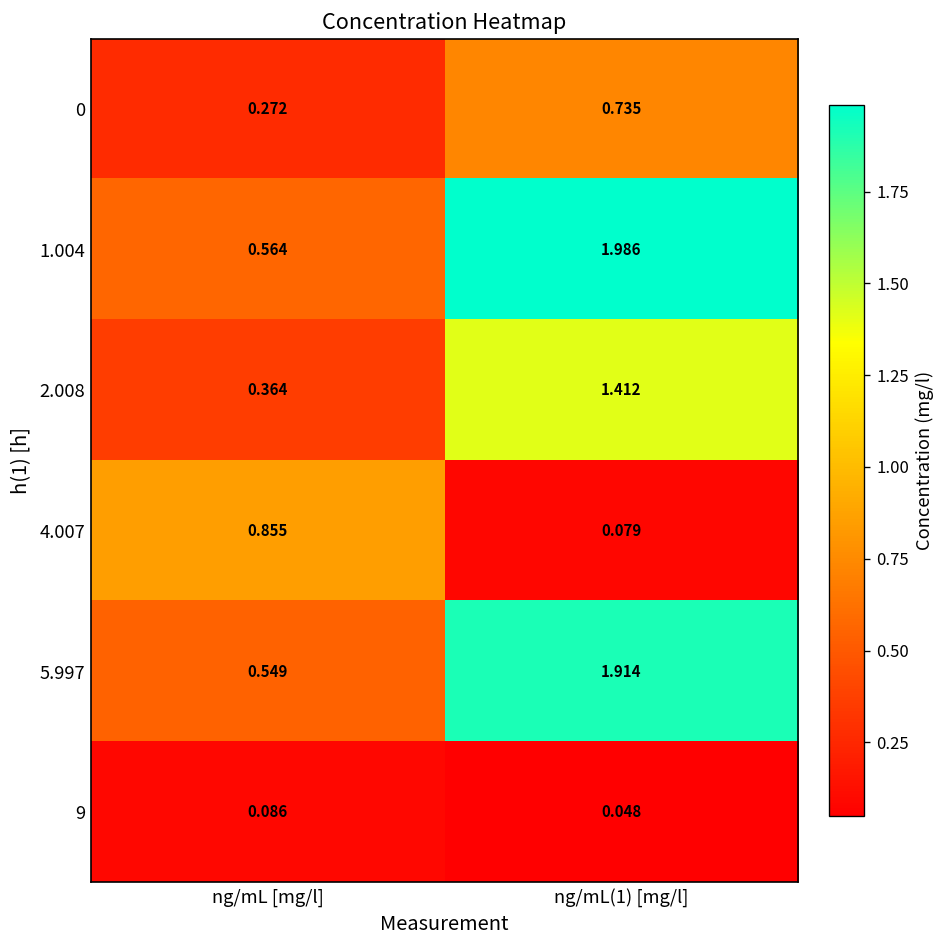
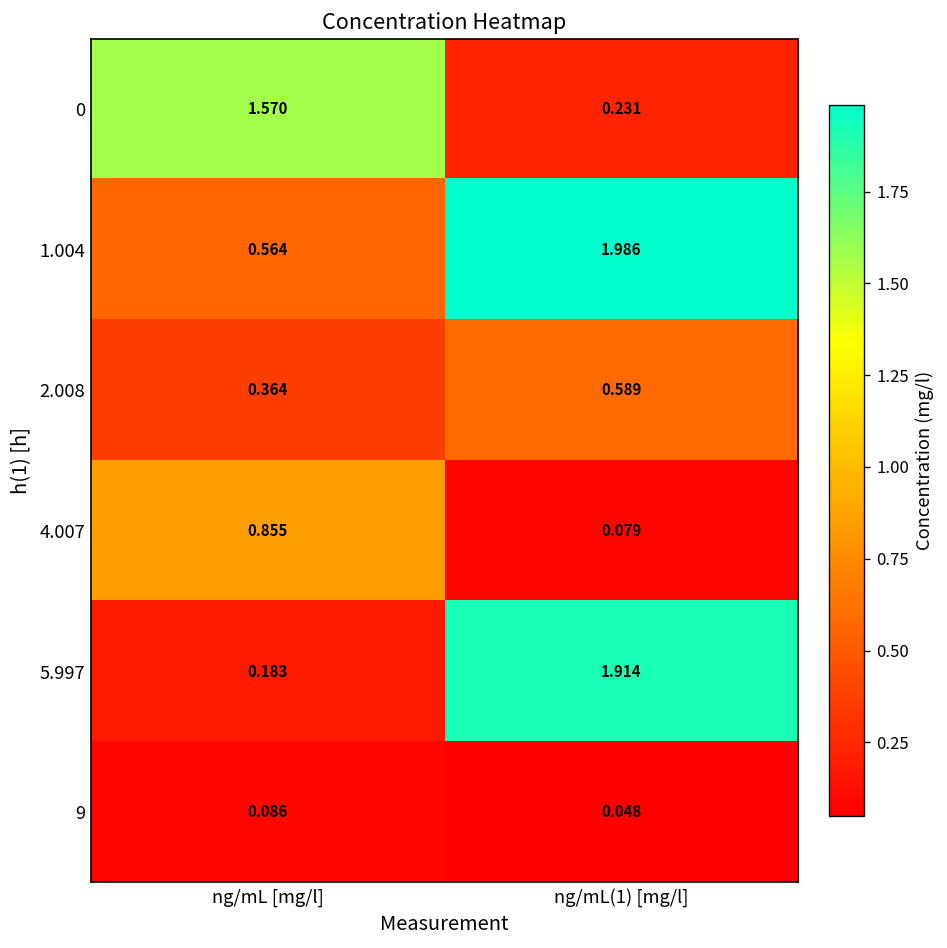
0, ng/mL [mg/l]: 0.272 -> 1.570
0, ng/mL(1) [mg/l]: 0.735 -> 0.231
2.008, ng/mL(1) [mg/l]: 1.412 -> 0.589
5.997, ng/mL [mg/l]: 0.549 -> 0.183
